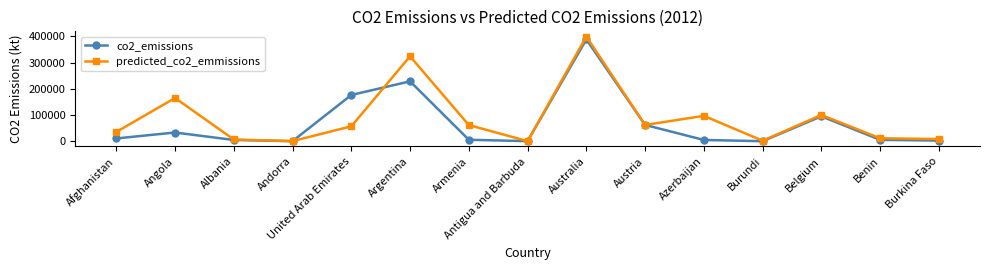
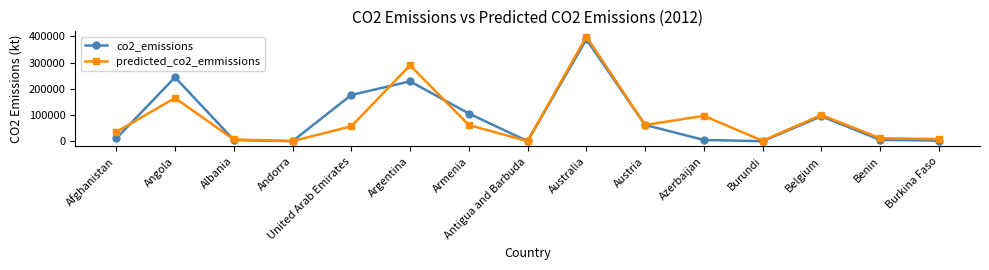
co2_emissions, Angola: 30000 -> 240000
predicted_co2_emmissions, Argentina: 320000 -> 290000
co2_emissions, Armenia: 10000 -> 110000
